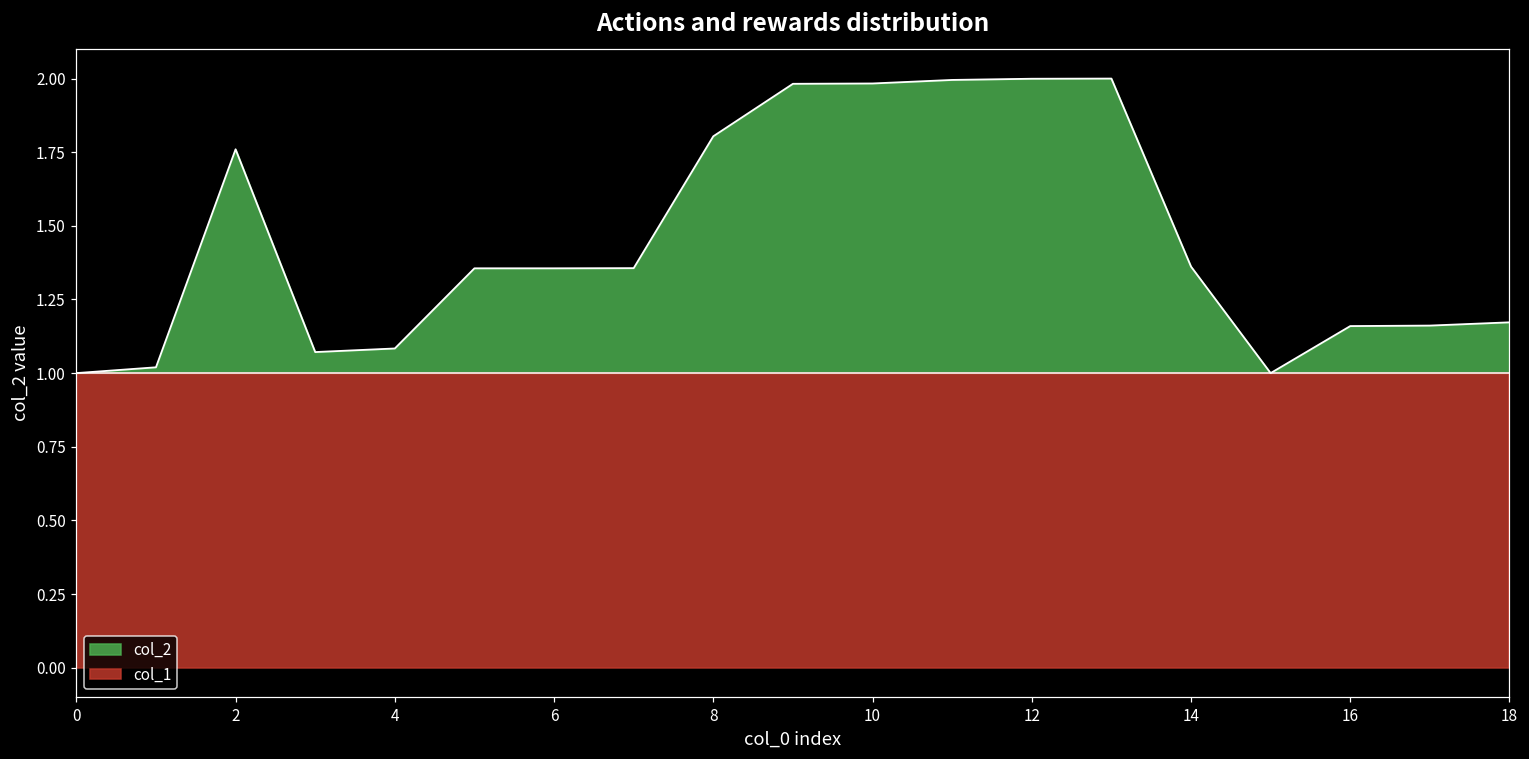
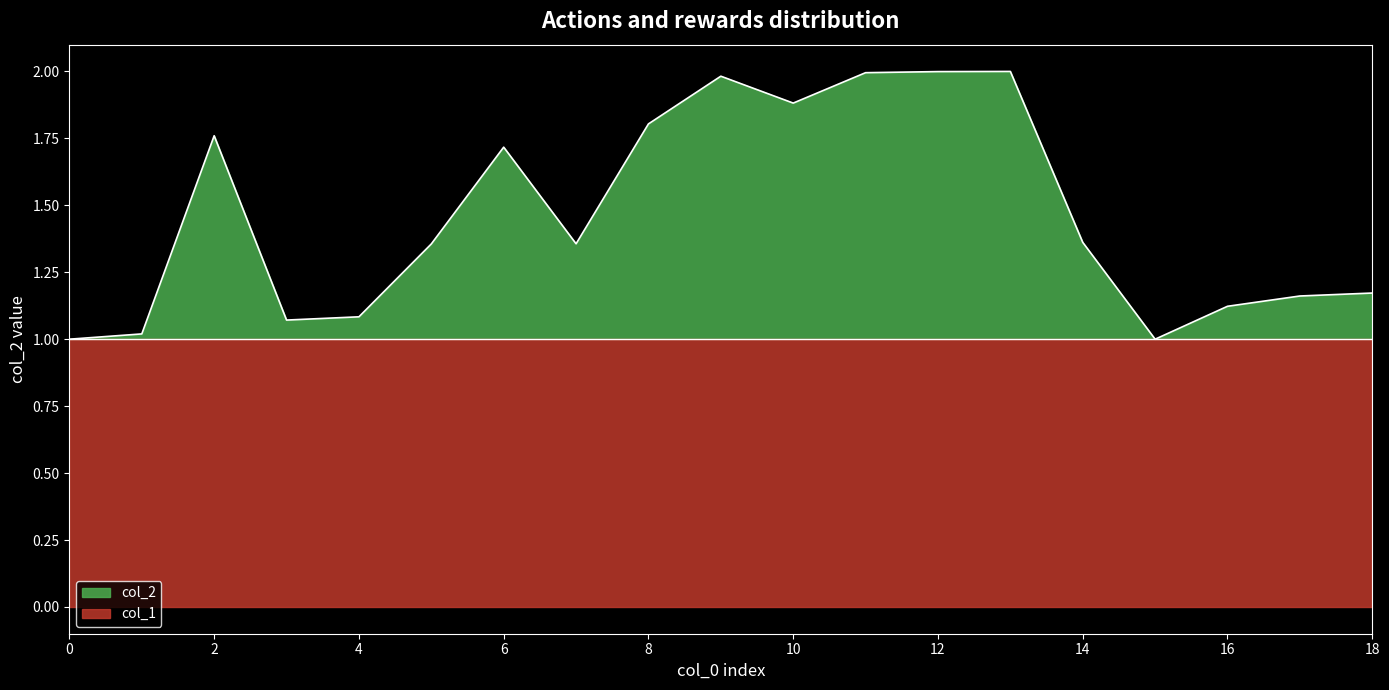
col_2, 6: 1.36 -> 1.72
col_2, 10: 1.98 -> 1.88
col_2, 16: 1.16 -> 1.12
